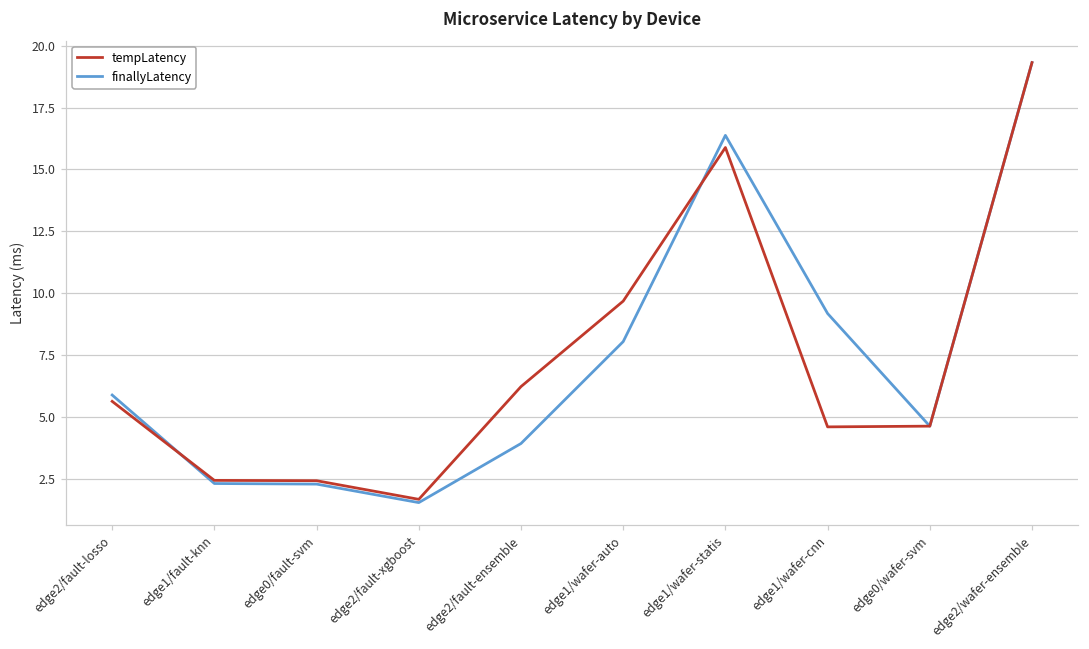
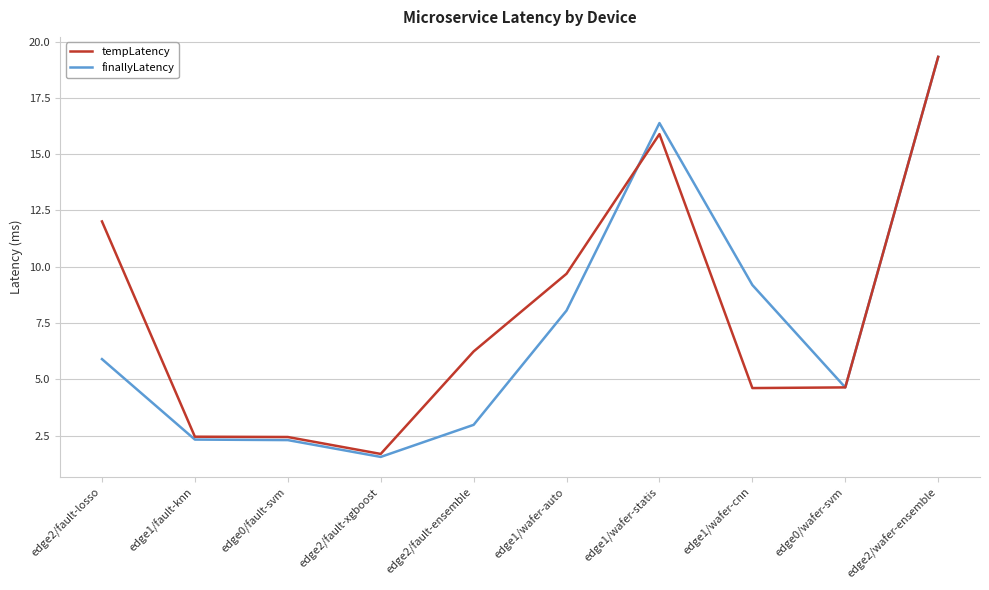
tempLatency, edge2/fault-losso: 5.6 -> 12.0
finallyLatency, edge2/fault-ensemble: 3.9 -> 3.0
